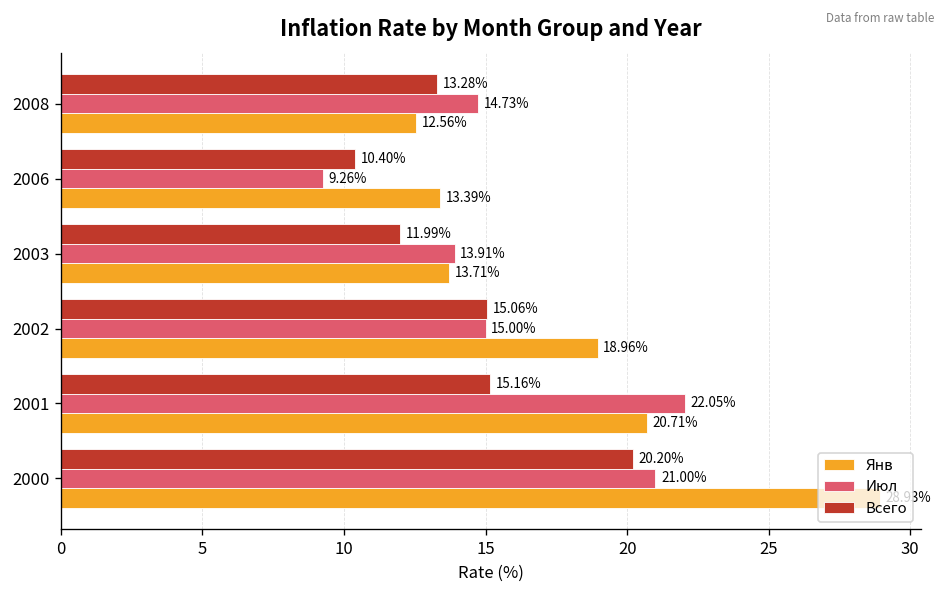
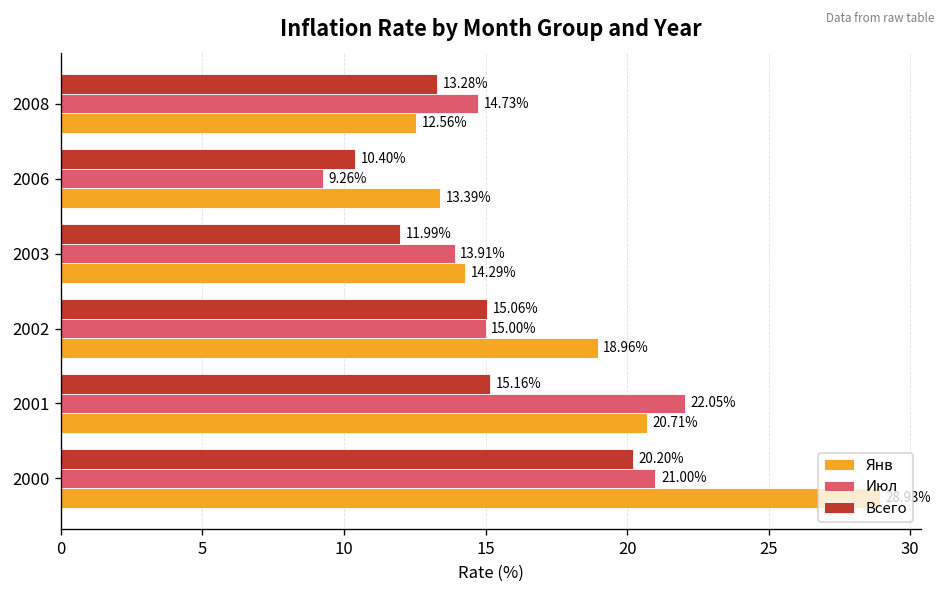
Янв, 2003: 13.71% -> 14.29%
